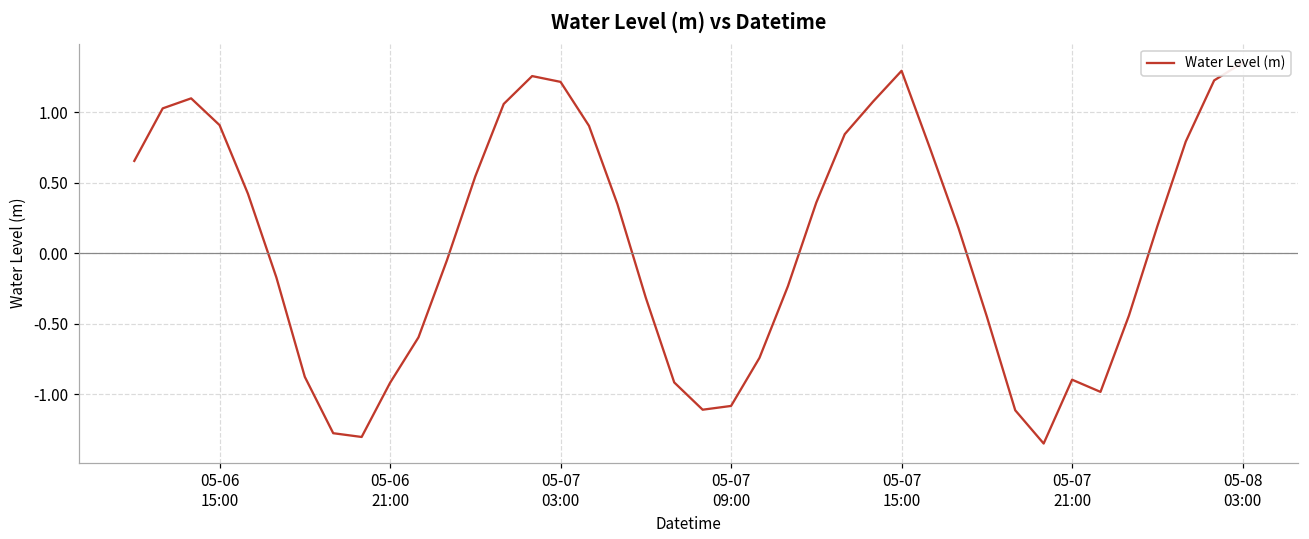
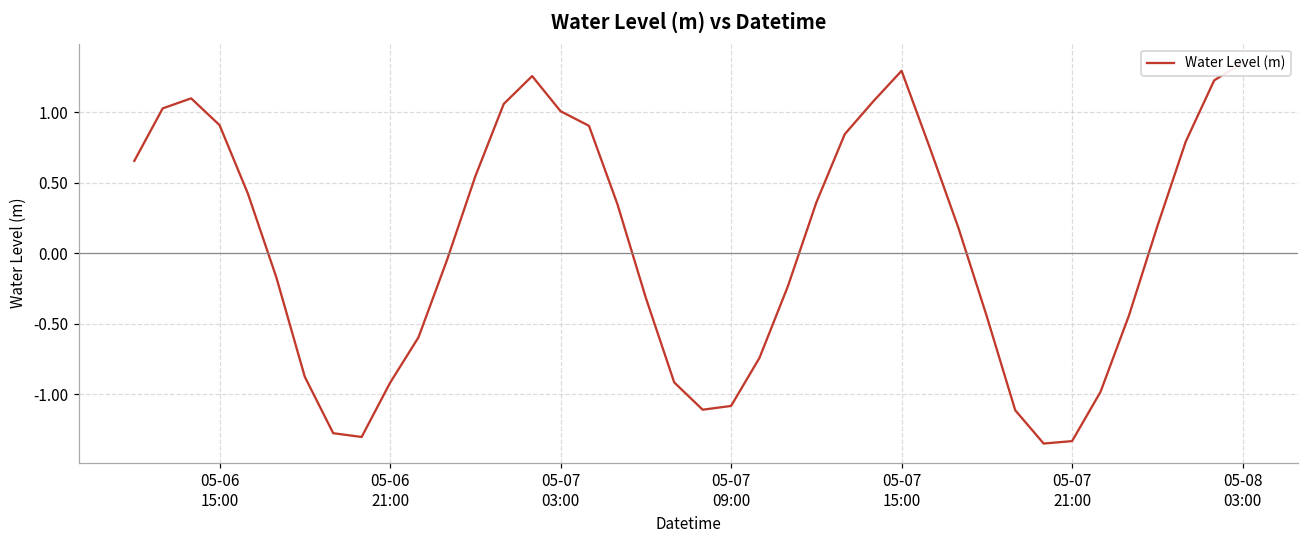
05-07 03:00: 1.22 -> 1.01
05-07 21:00: -0.90 -> -1.33
